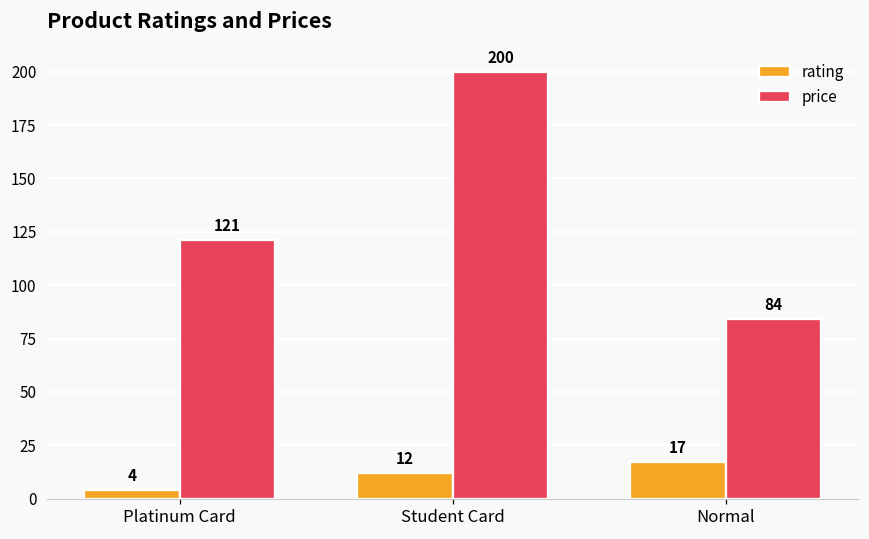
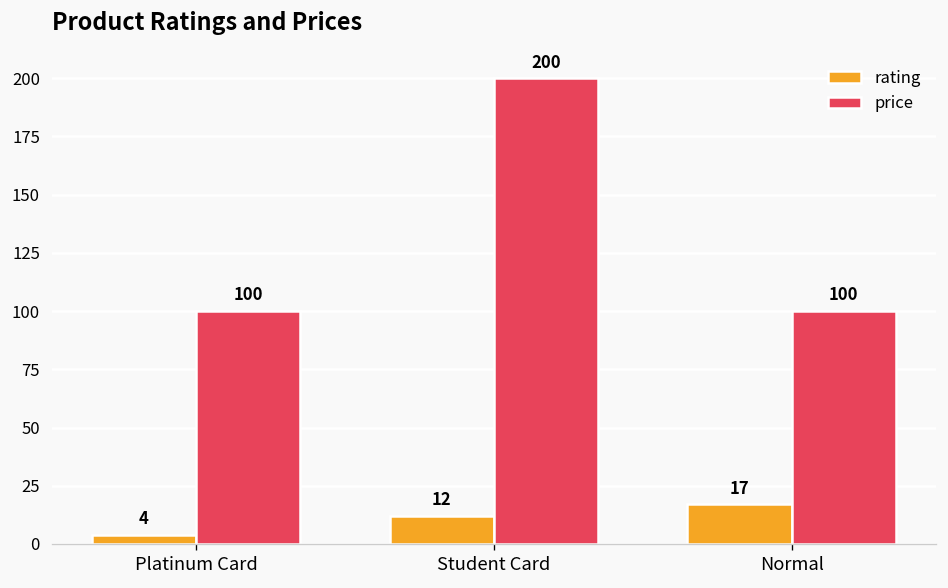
price, Platinum Card: 121 -> 100
price, Normal: 84 -> 100
